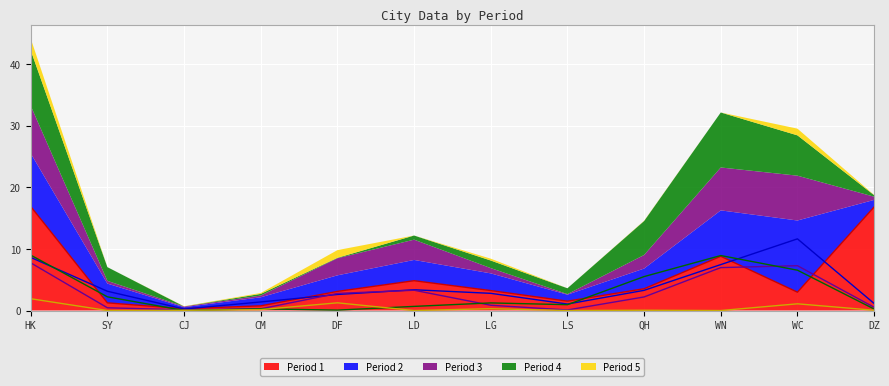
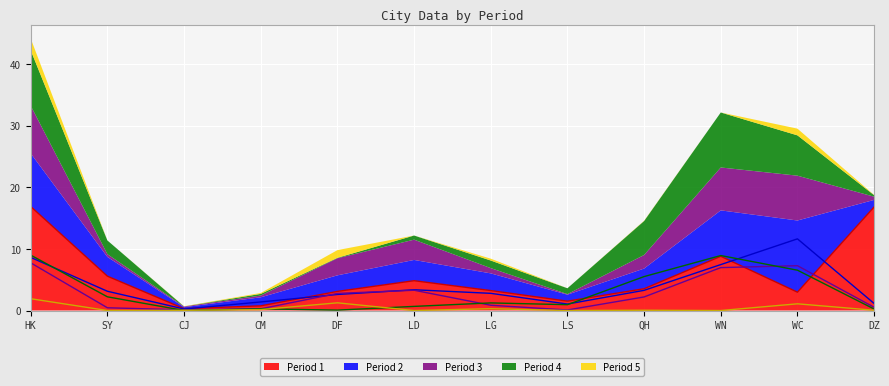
Period 1, SY: 1 -> 6
